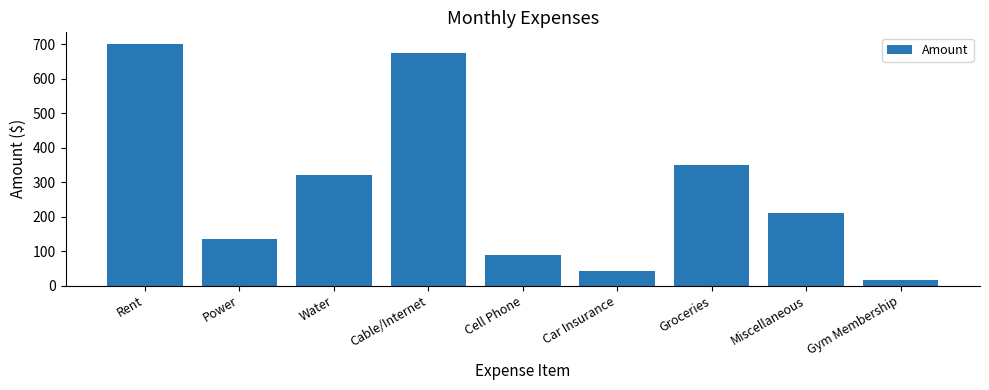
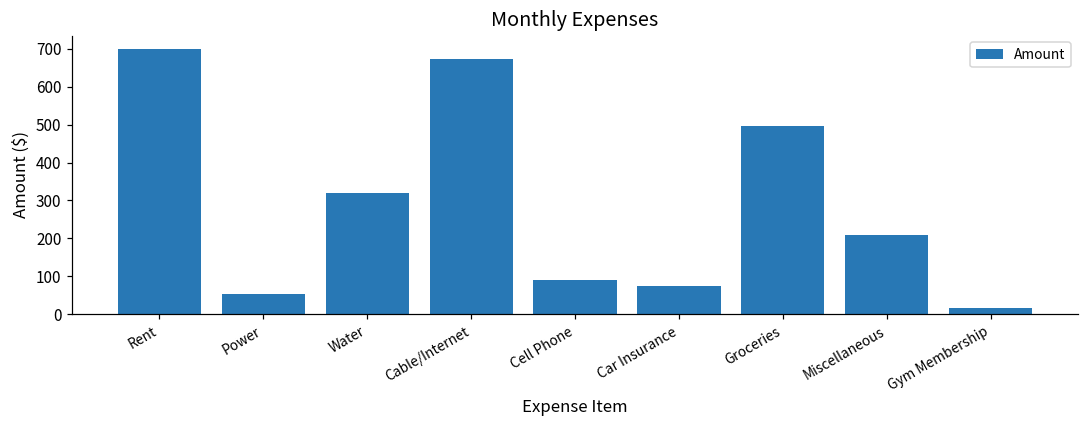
Power: 140 -> 50
Car Insurance: 40 -> 80
Groceries: 350 -> 500
